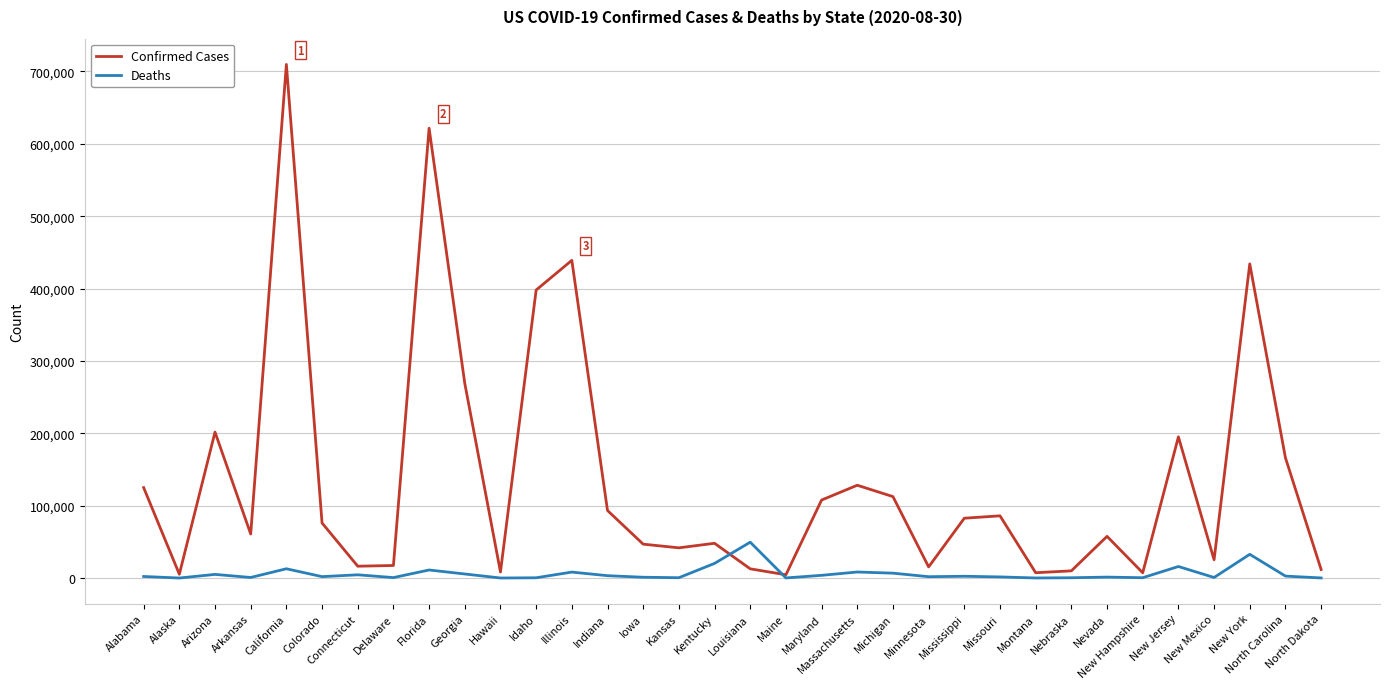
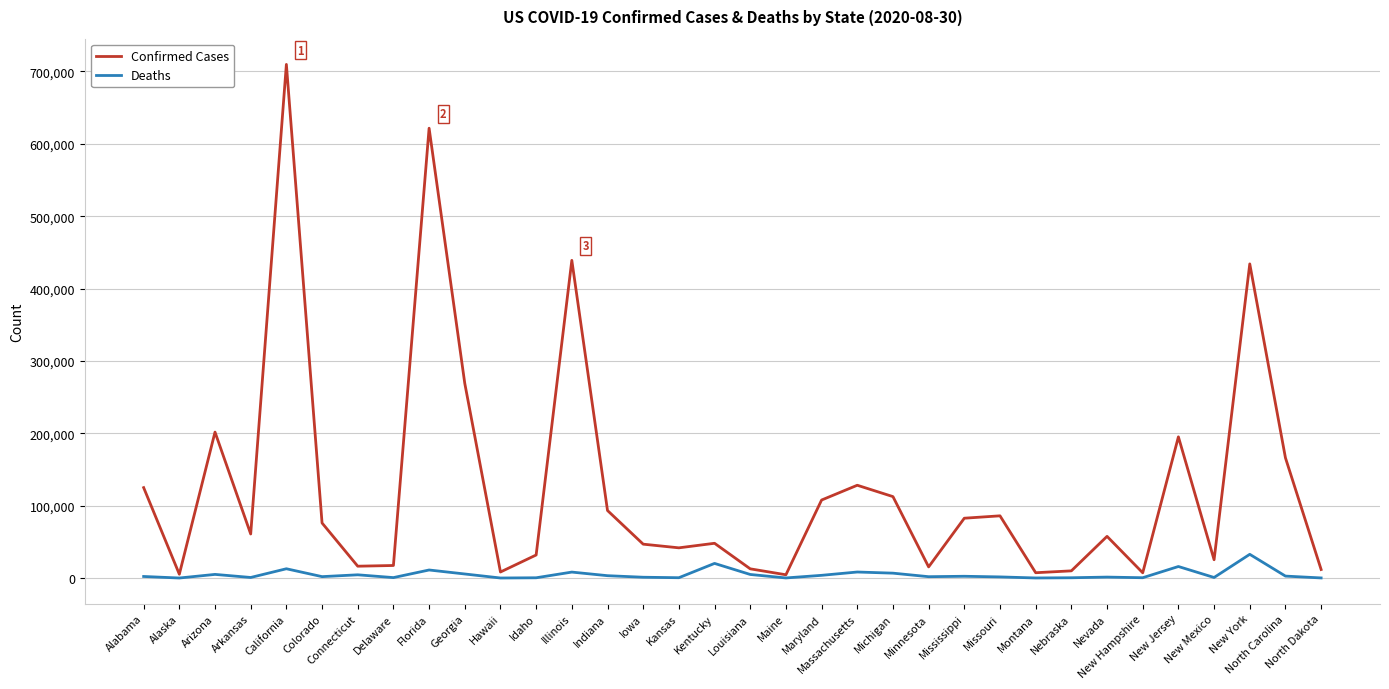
Confirmed Cases, Idaho: 400,000 -> 30,000
Deaths, Louisiana: 50,000 -> 0
